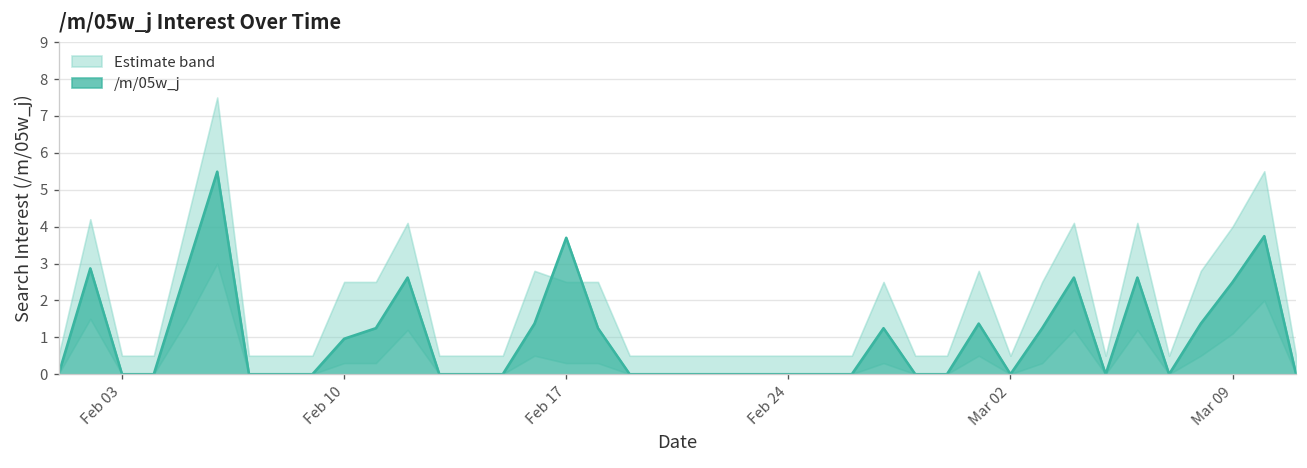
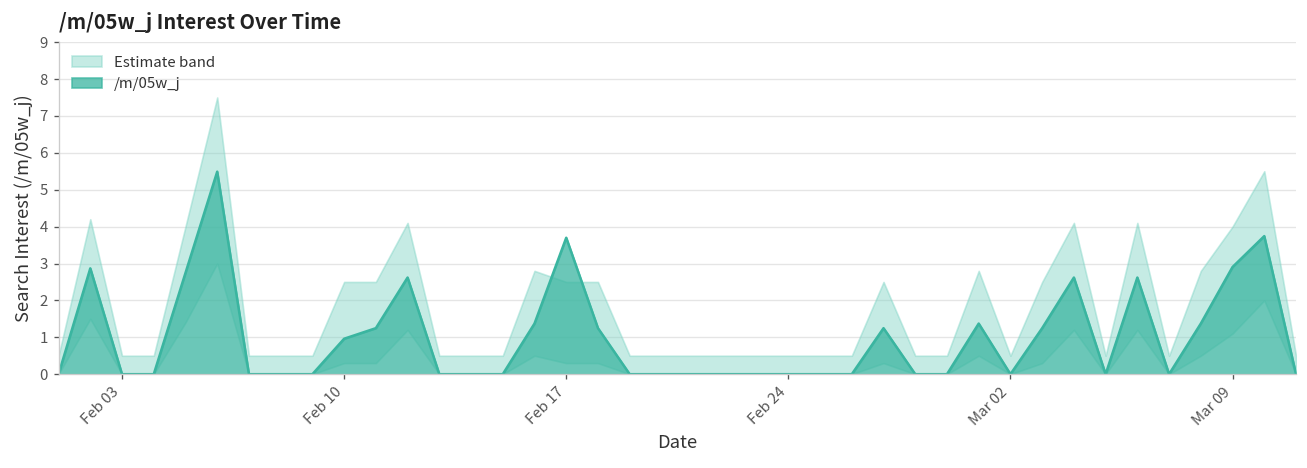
/m/05w_j, Mar 09: 2.5 -> 2.9
